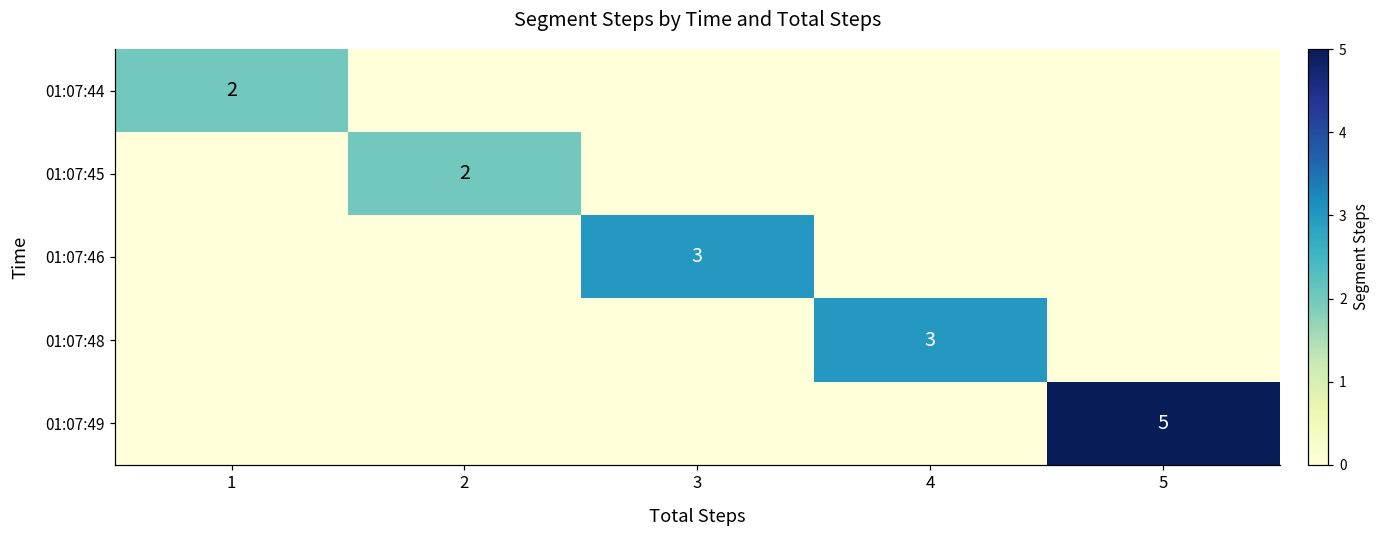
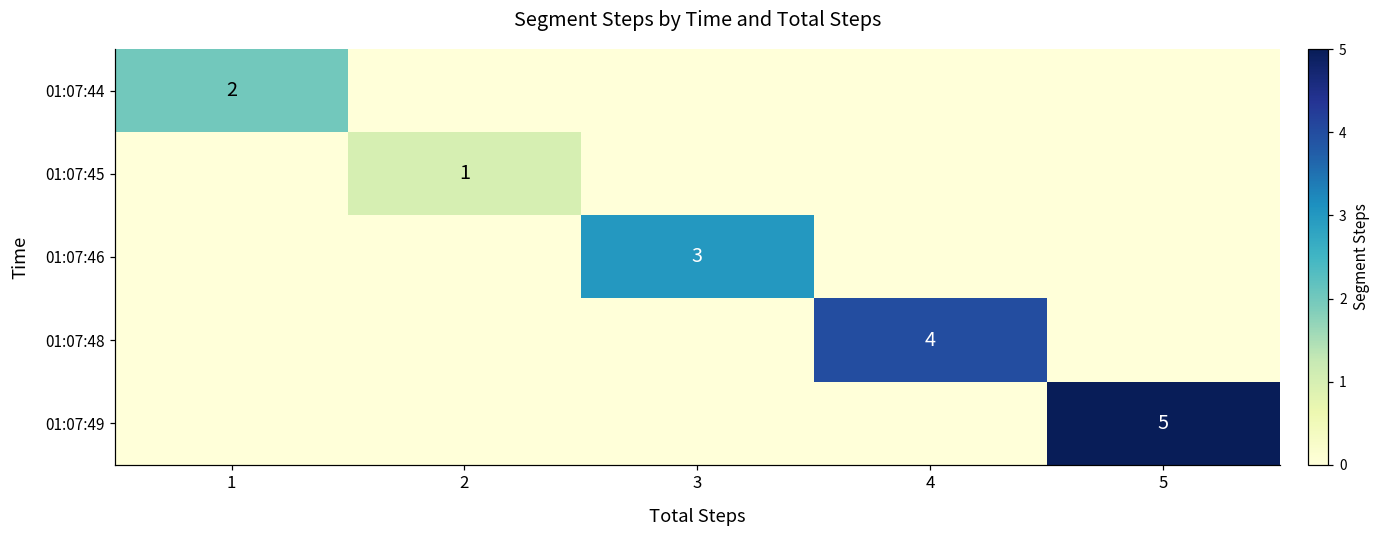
01:07:45, 2: 2 -> 1
01:07:48, 4: 3 -> 4
